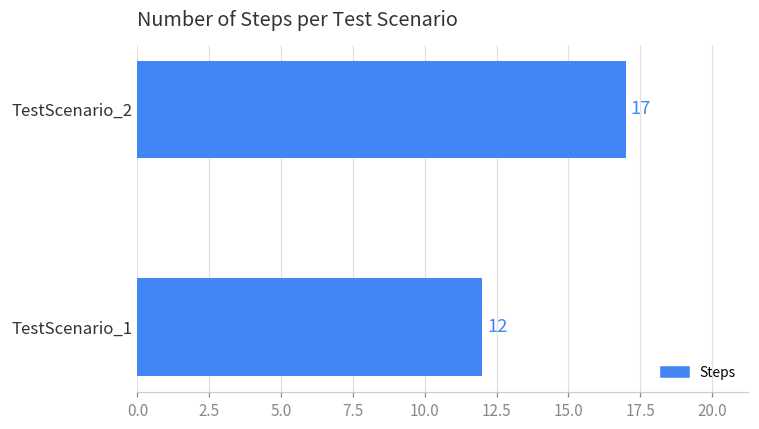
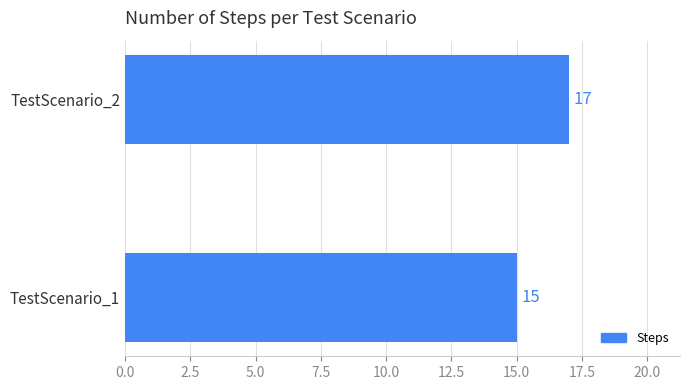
TestScenario_1: 12 -> 15
